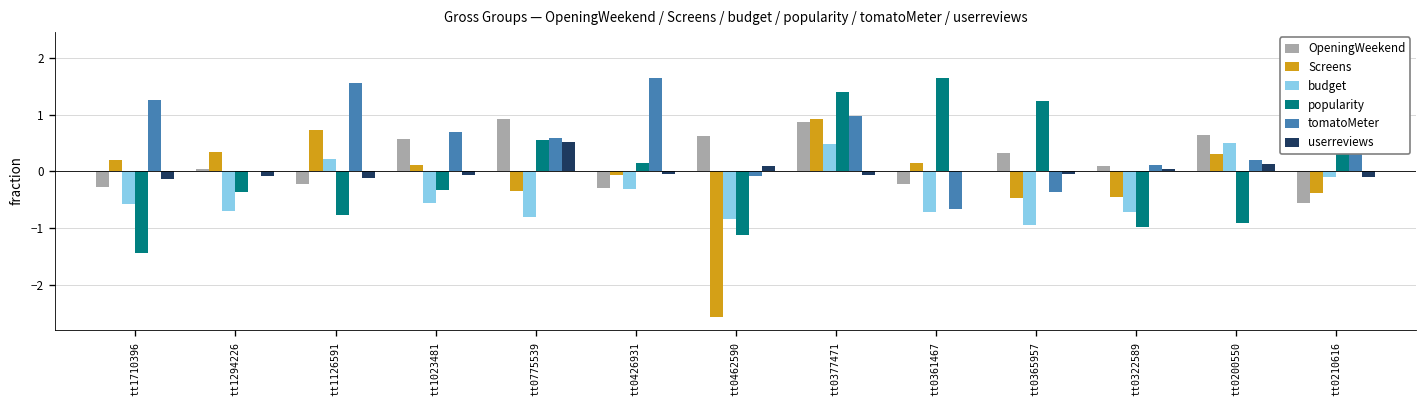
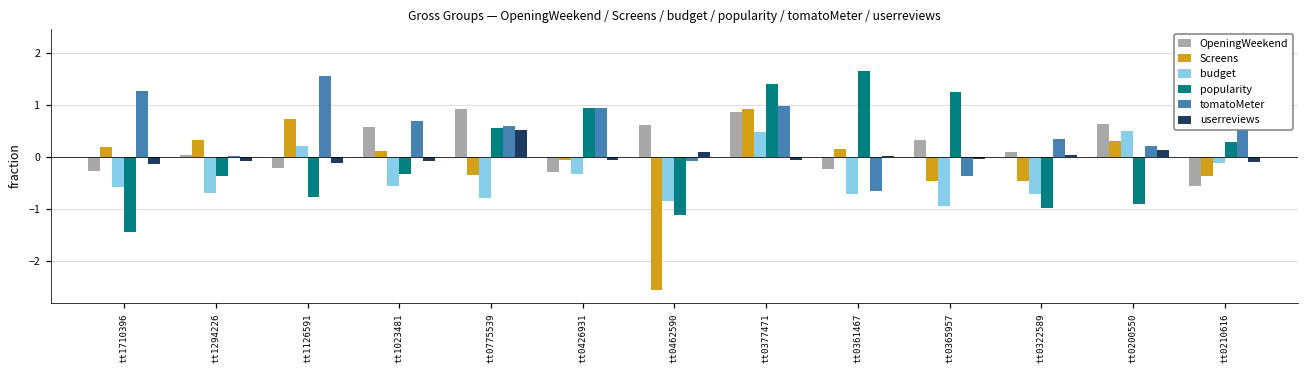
popularity, tt0426931: 0.1 -> 0.9
tomatoMeter, tt0426931: 1.6 -> 0.9
tomatoMeter, tt0322589: 0.1 -> 0.3
